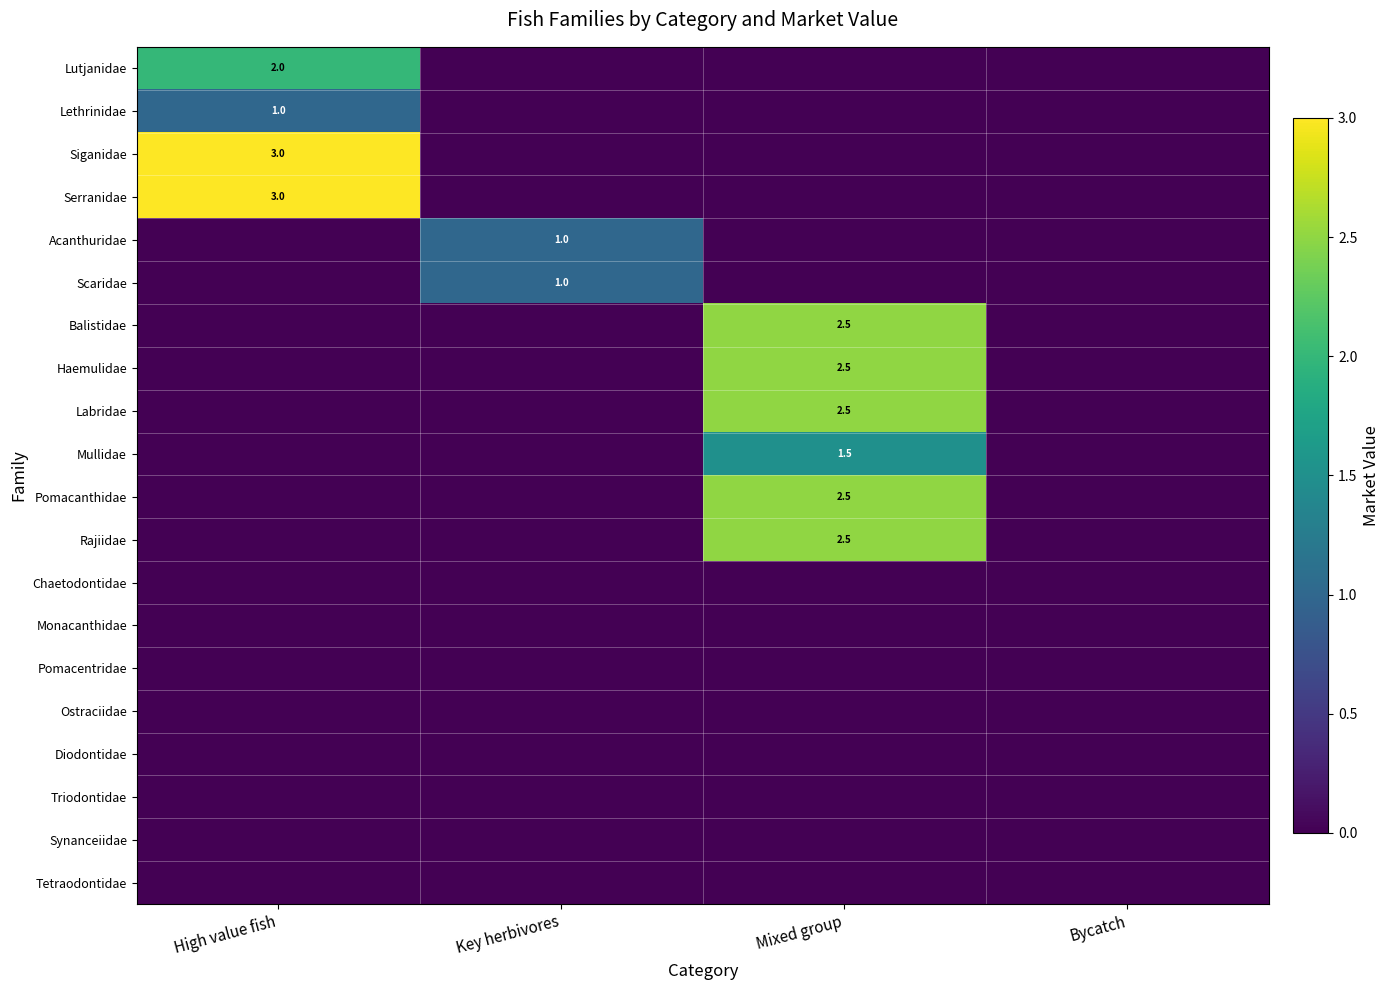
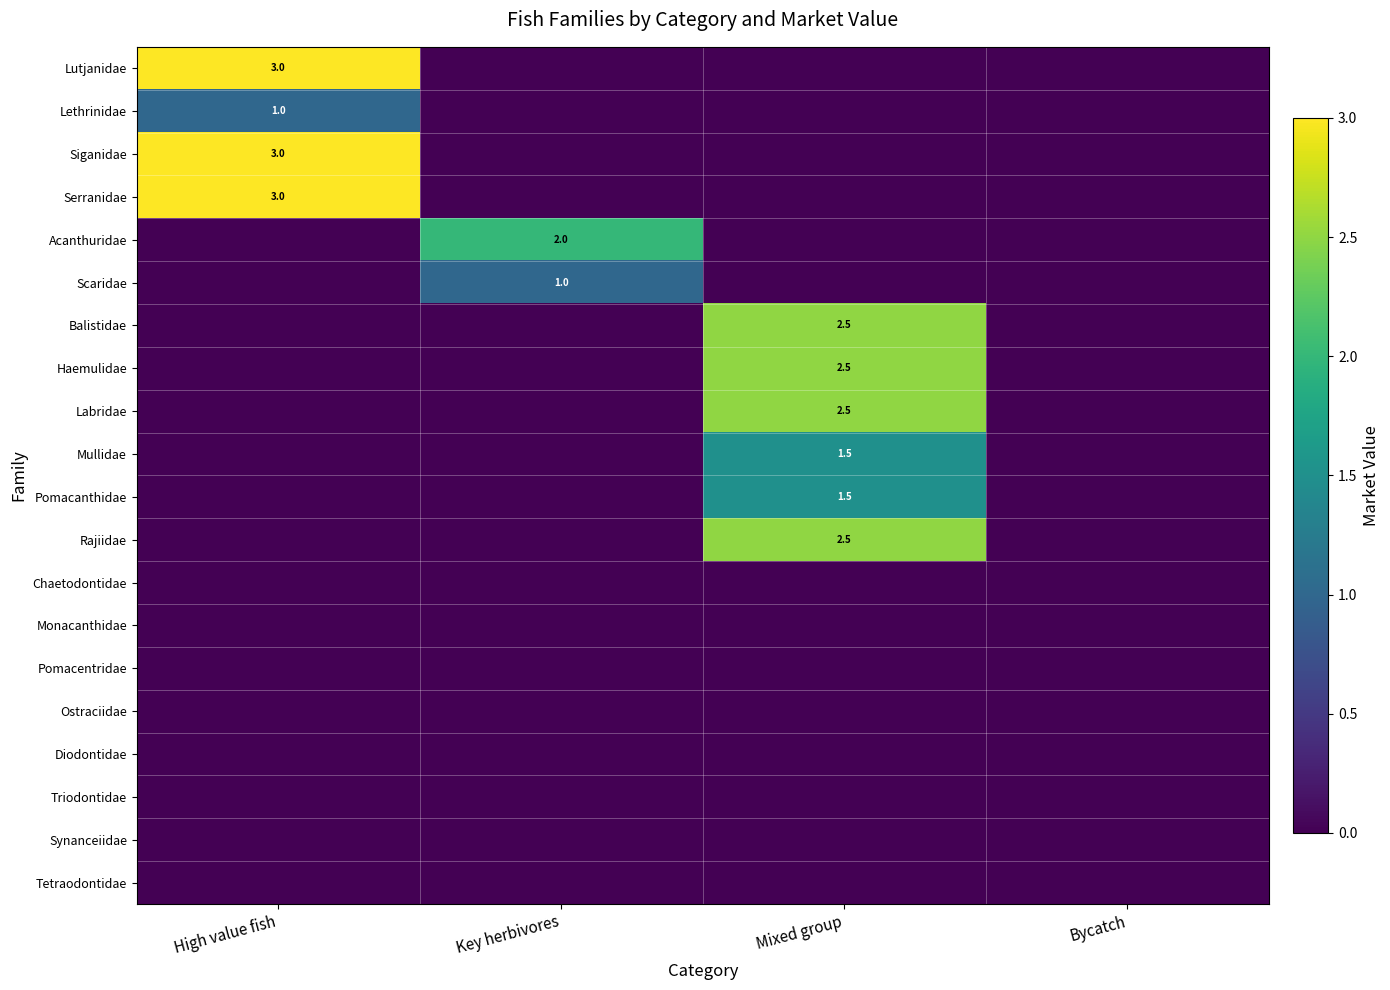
Lutjanidae, High value fish: 2.0 -> 3.0
Acanthuridae, Key herbivores: 1.0 -> 2.0
Pomacanthidae, Mixed group: 2.5 -> 1.5
